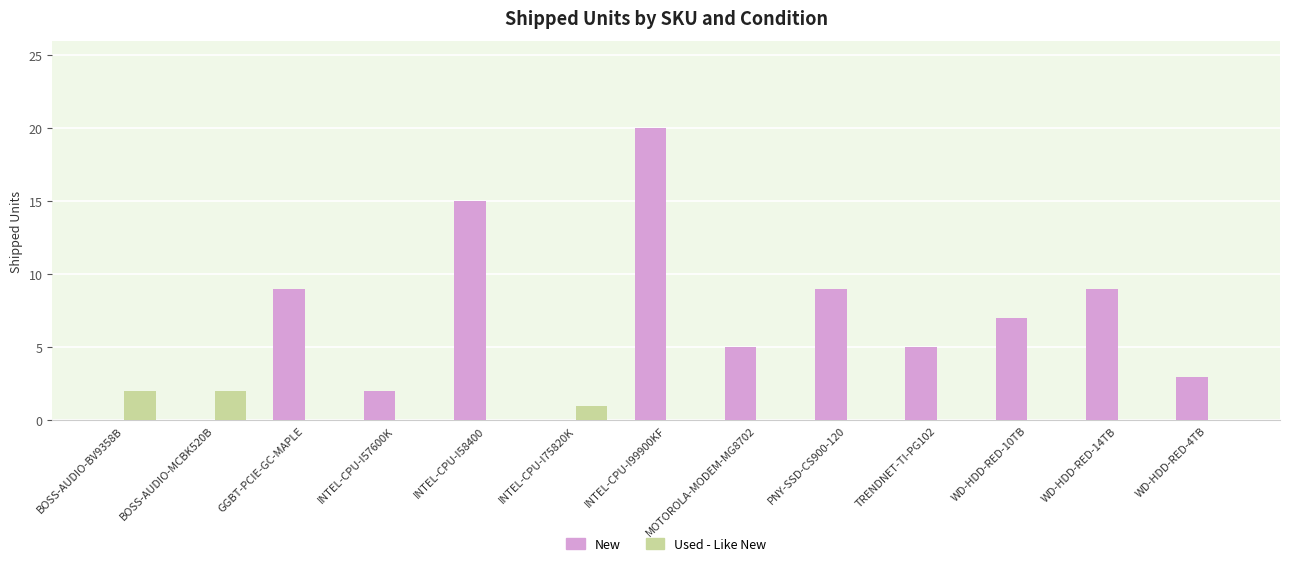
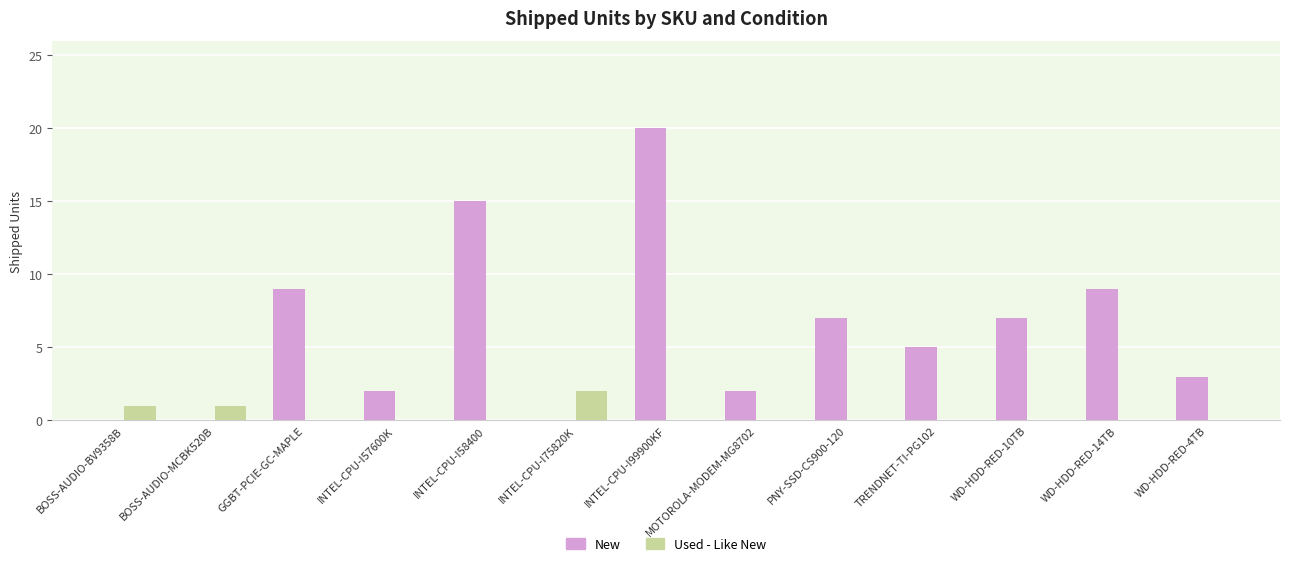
Used - Like New, BOSS-AUDIO-BV9358B: 2 -> 1
Used - Like New, BOSS-AUDIO-MCBK520B: 2 -> 1
Used - Like New, INTEL-CPU-I75820K: 1 -> 2
New, MOTOROLA-MODEM-MG8702: 5 -> 2
New, PNY-SSD-CS900-120: 9 -> 7
